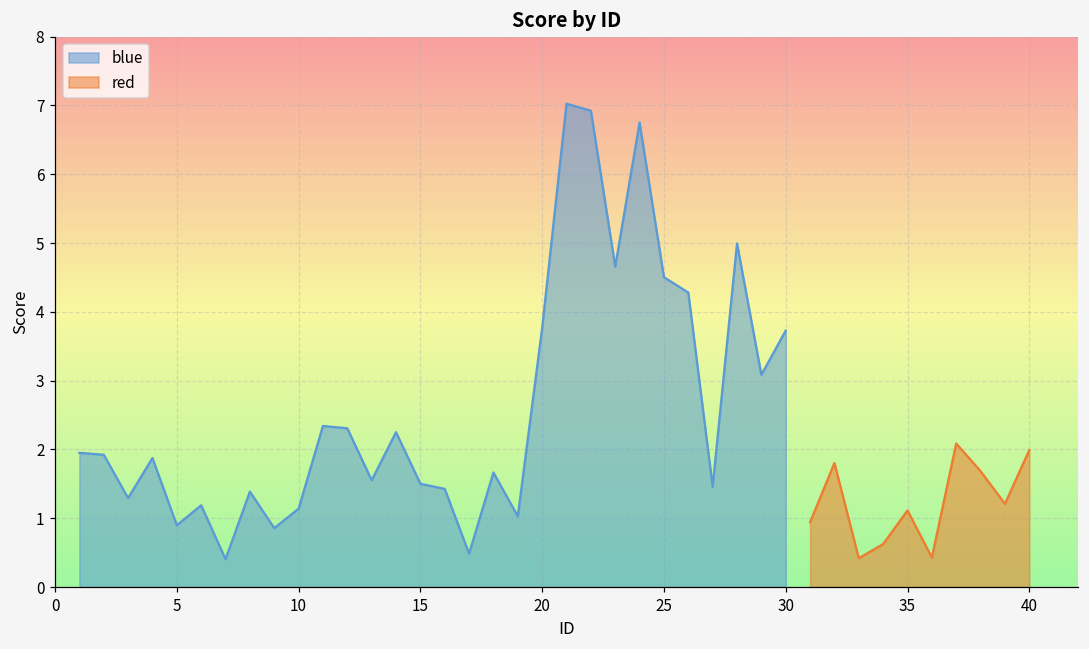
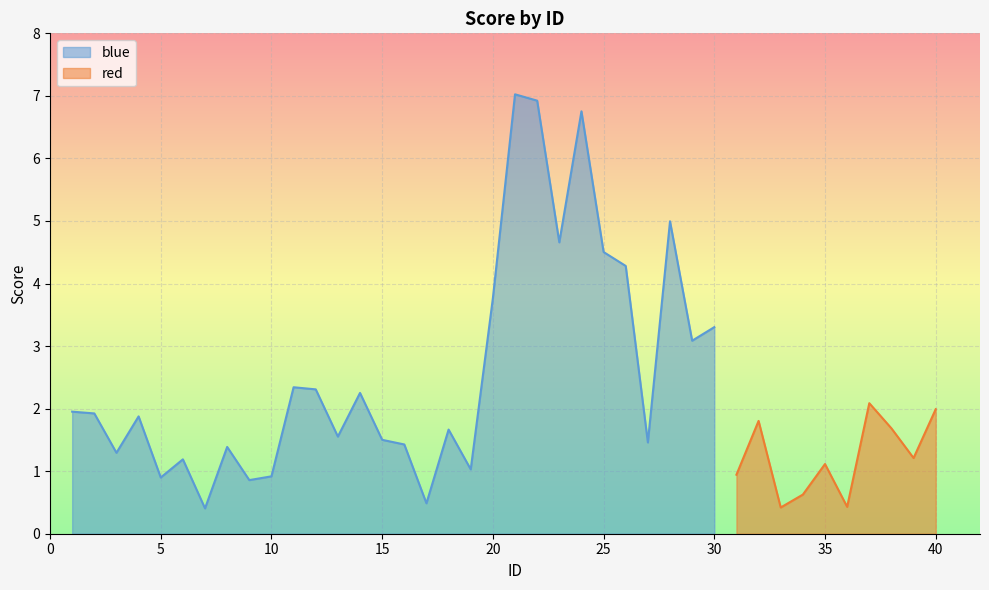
blue, 10: 1.1 -> 0.9
blue, 30: 3.7 -> 3.3
